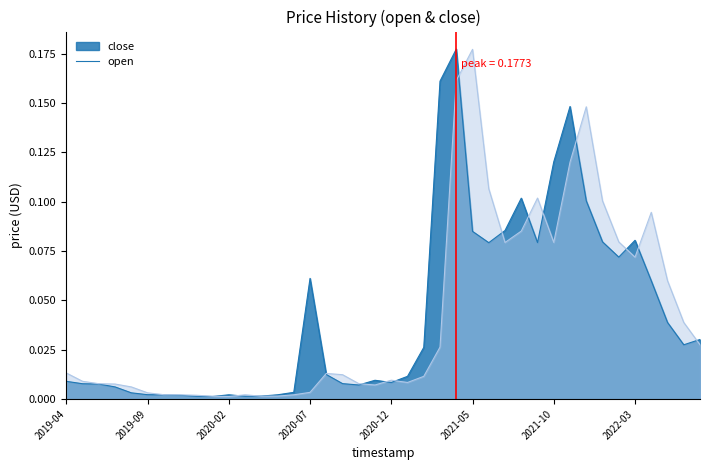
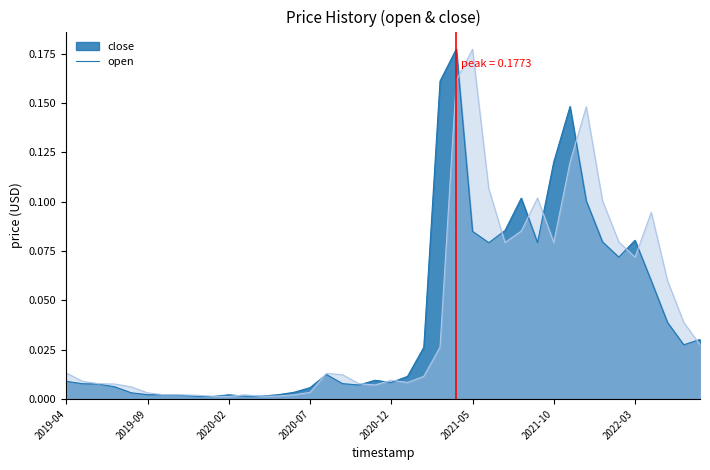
close, 2020-07: 0.061 -> 0.006
